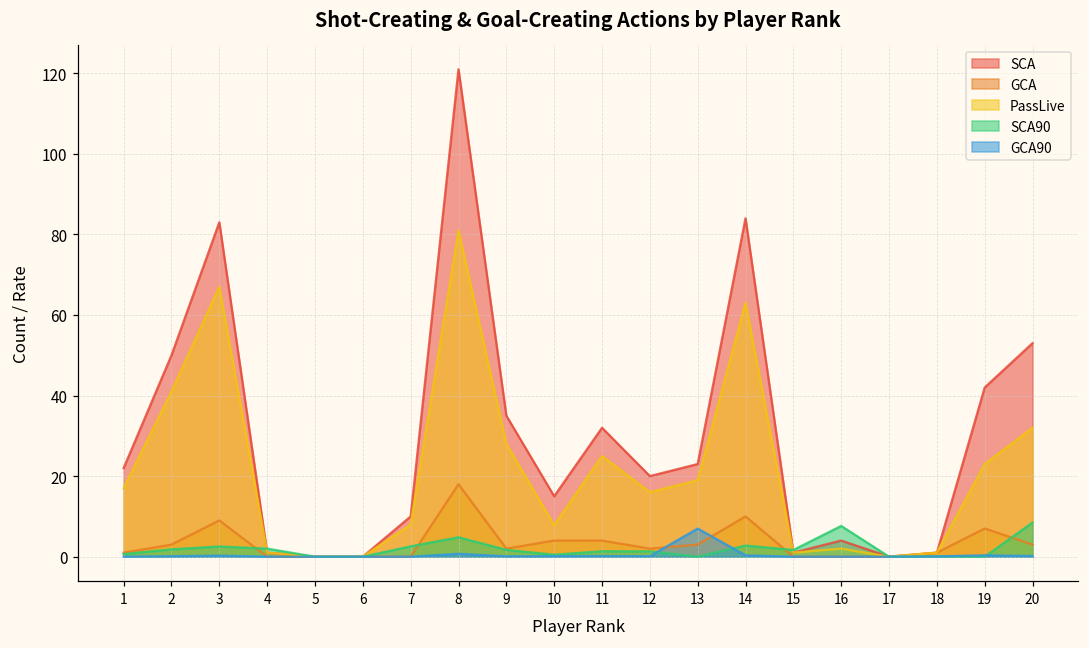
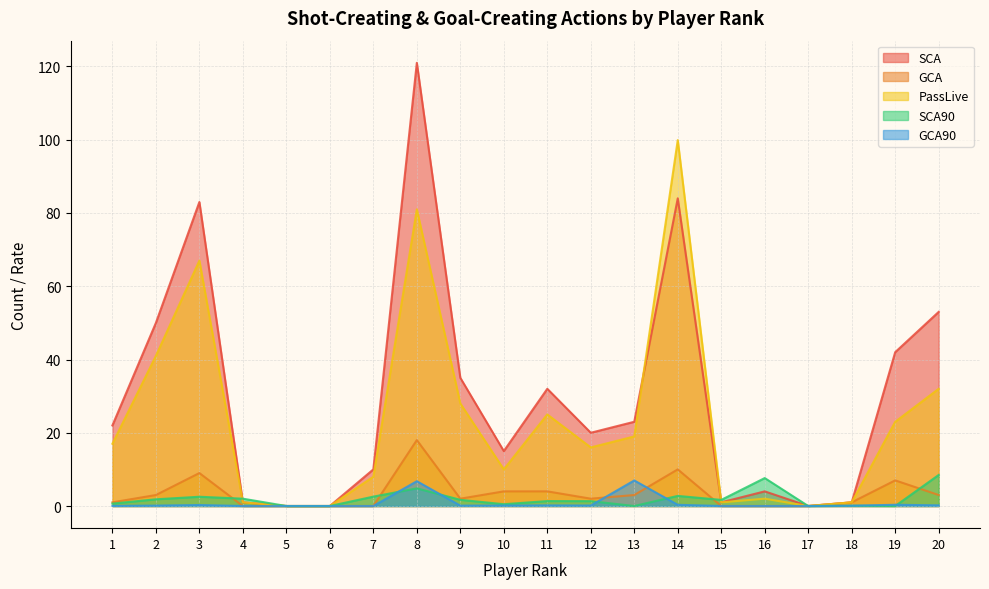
GCA90, 8: 1 -> 7
PassLive, 10: 8 -> 10
PassLive, 14: 63 -> 100
